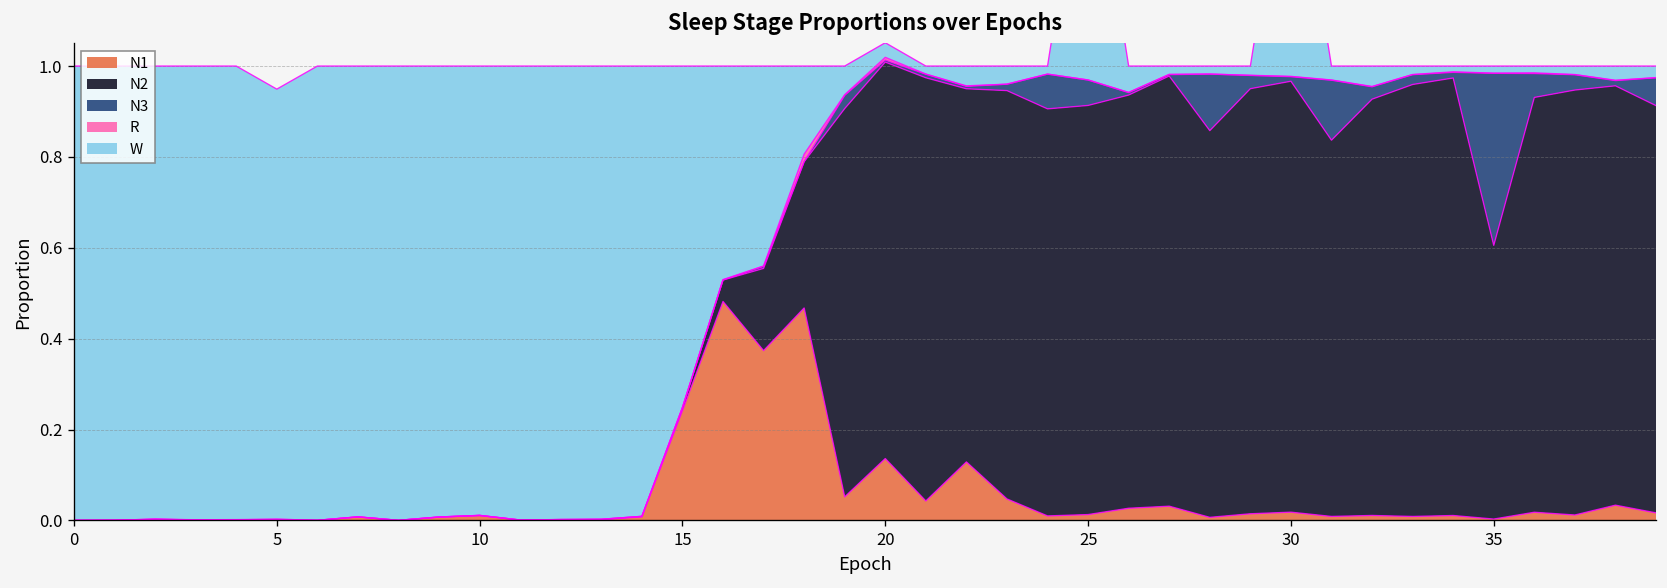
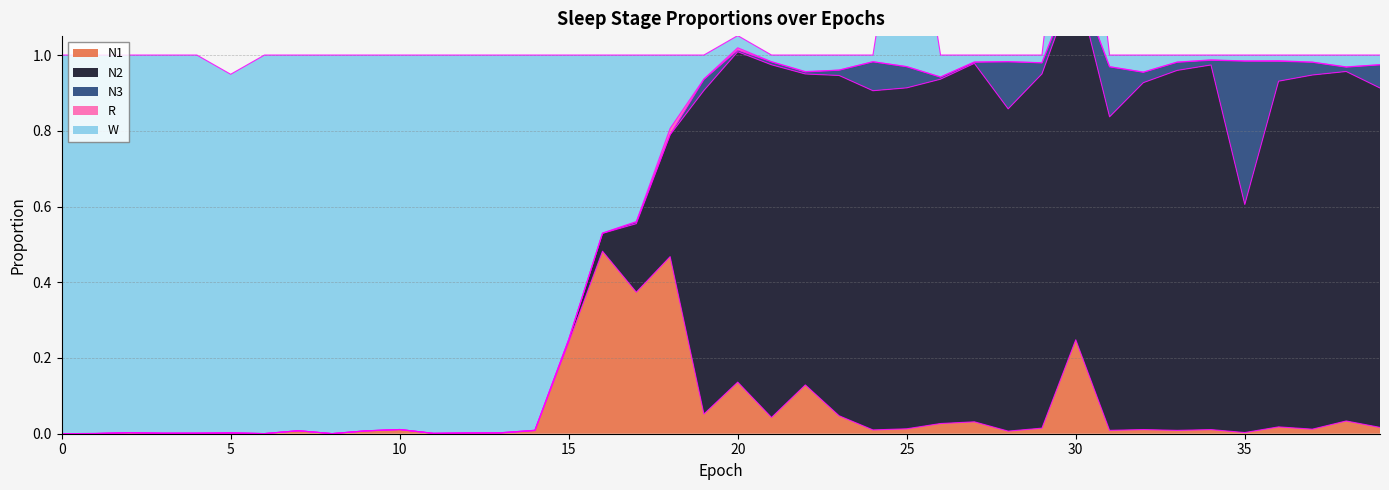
N1, 30: 0.02 -> 0.25
